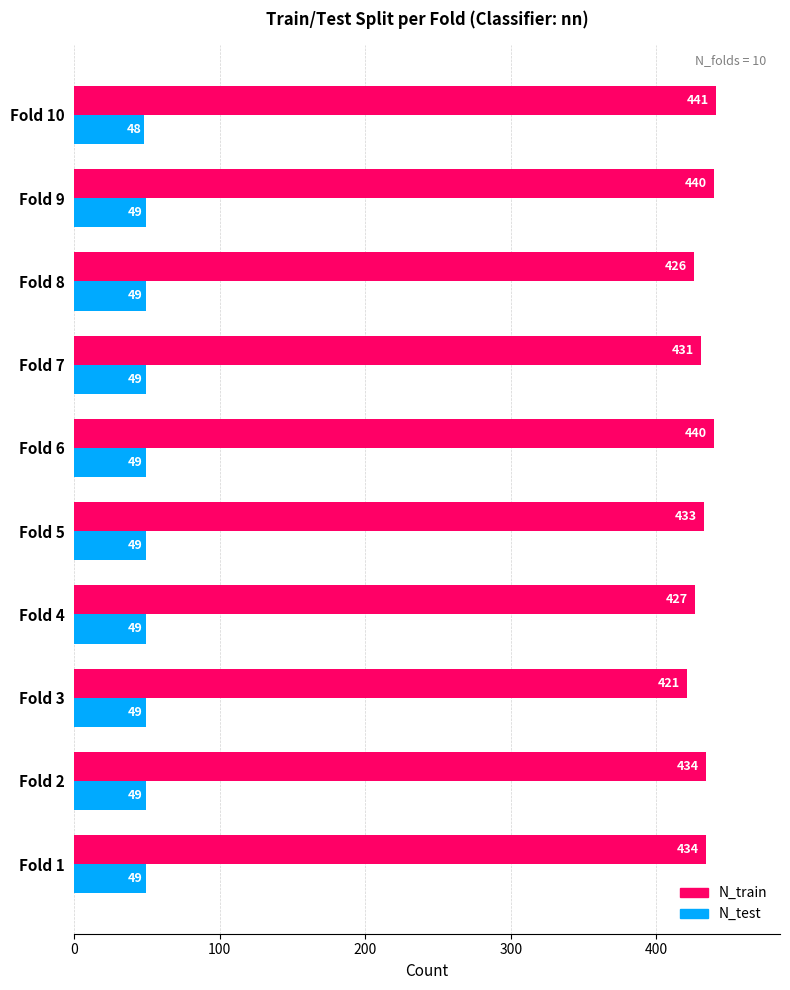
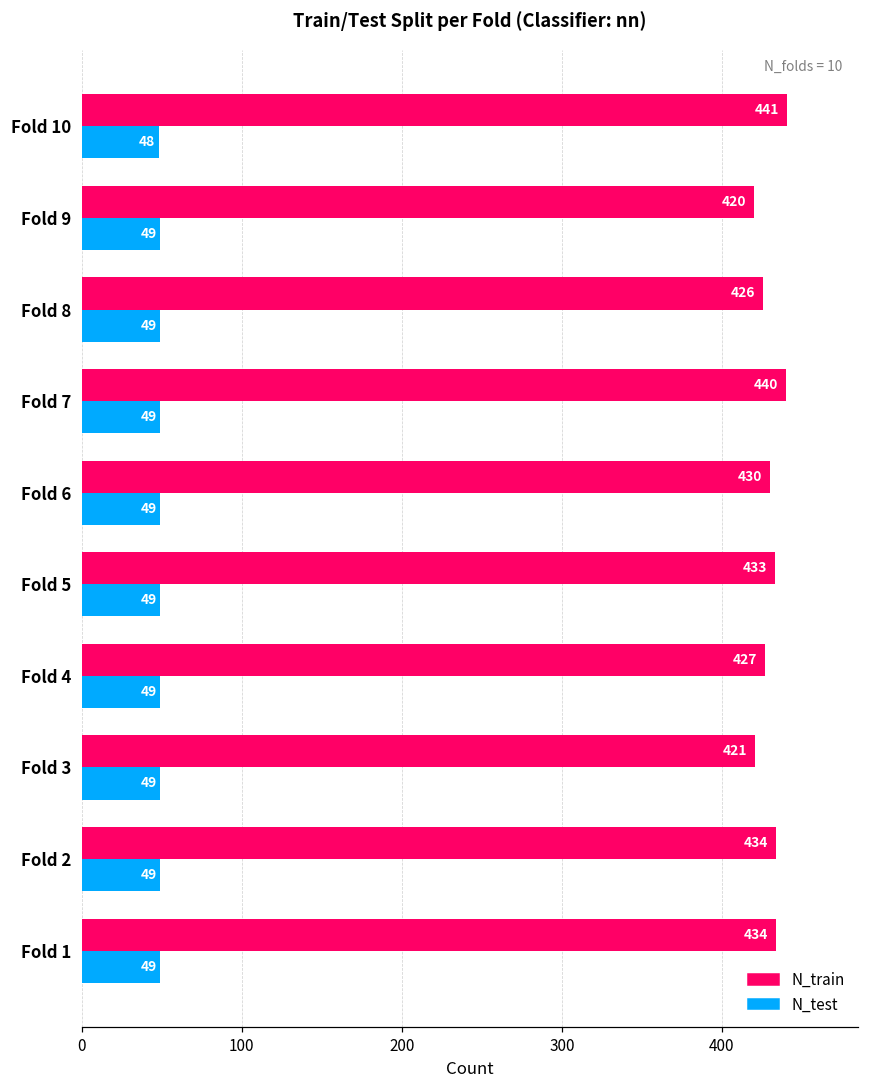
N_train, Fold 9: 440 -> 420
N_train, Fold 7: 431 -> 440
N_train, Fold 6: 440 -> 430
